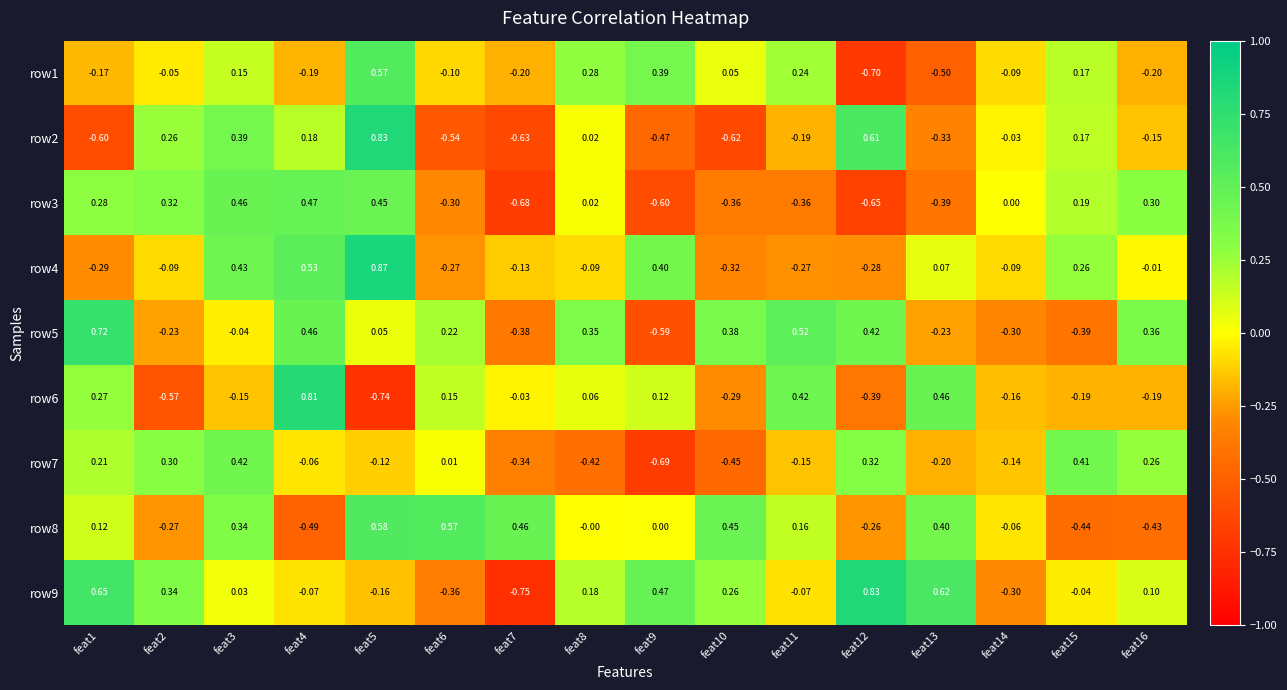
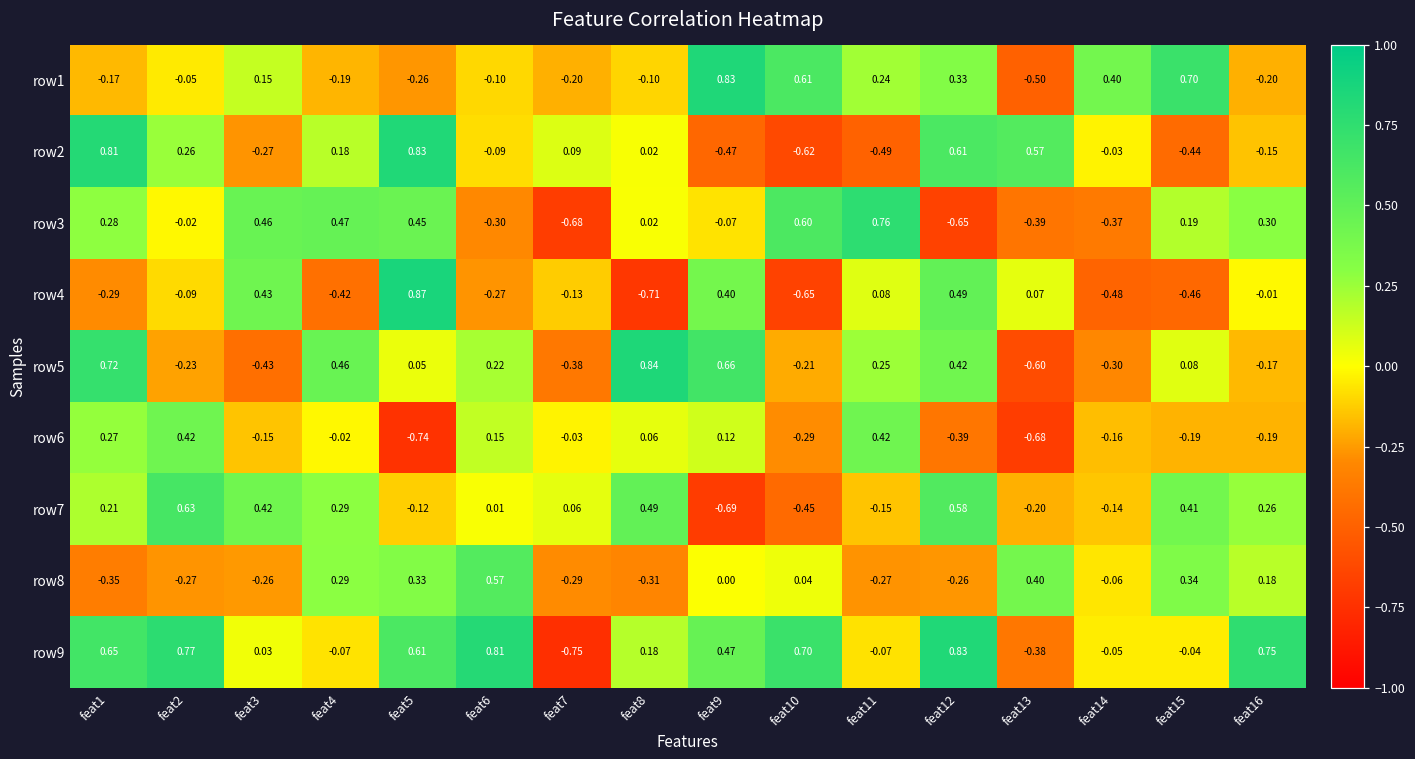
row1, feat5: 0.57 -> -0.26
row1, feat8: 0.28 -> -0.10
row1, feat9: 0.39 -> 0.83
row1, feat10: 0.05 -> 0.61
row1, feat12: -0.70 -> 0.33
row1, feat14: -0.09 -> 0.40
row1, feat15: 0.17 -> 0.70
row2, feat1: -0.60 -> 0.81
row2, feat3: 0.39 -> -0.27
row2, feat6: -0.54 -> -0.09
row2, feat7: -0.63 -> 0.09
row2, feat11: -0.19 -> -0.49
row2, feat13: -0.33 -> 0.57
row2, feat15: 0.17 -> -0.44
row3, feat2: 0.32 -> -0.02
row3, feat9: -0.60 -> -0.07
row3, feat10: -0.36 -> 0.60
row3, feat11: -0.36 -> 0.76
row3, feat14: 0.00 -> -0.37
row4, feat4: 0.53 -> -0.42
row4, feat8: -0.09 -> -0.71
row4, feat10: -0.32 -> -0.65
row4, feat11: -0.27 -> 0.08
row4, feat12: -0.28 -> 0.49
row4, feat14: -0.09 -> -0.48
row4, feat15: 0.26 -> -0.46
row5, feat3: -0.04 -> -0.43
row5, feat8: 0.35 -> 0.84
row5, feat9: -0.59 -> 0.66
row5, feat10: 0.38 -> -0.21
row5, feat11: 0.52 -> 0.25
row5, feat13: -0.23 -> -0.60
row5, feat15: -0.39 -> 0.08
row5, feat16: 0.36 -> -0.17
row6, feat2: -0.57 -> 0.42
row6, feat4: 0.81 -> -0.02
row6, feat13: 0.46 -> -0.68
row7, feat2: 0.30 -> 0.63
row7, feat4: -0.06 -> 0.29
row7, feat7: -0.34 -> 0.06
row7, feat8: -0.42 -> 0.49
row7, feat12: 0.32 -> 0.58
row8, feat1: 0.12 -> -0.35
row8, feat3: 0.34 -> -0.26
row8, feat4: -0.49 -> 0.29
row8, feat5: 0.58 -> 0.33
row8, feat7: 0.46 -> -0.29
row8, feat8: -0.00 -> -0.31
row8, feat10: 0.45 -> 0.04
row8, feat11: 0.16 -> -0.27
row8, feat15: -0.44 -> 0.34
row8, feat16: -0.43 -> 0.18
row9, feat2: 0.34 -> 0.77
row9, feat5: -0.16 -> 0.61
row9, feat6: -0.36 -> 0.81
row9, feat10: 0.26 -> 0.70
row9, feat13: 0.62 -> -0.38
row9, feat14: -0.30 -> -0.05
row9, feat16: 0.10 -> 0.75
